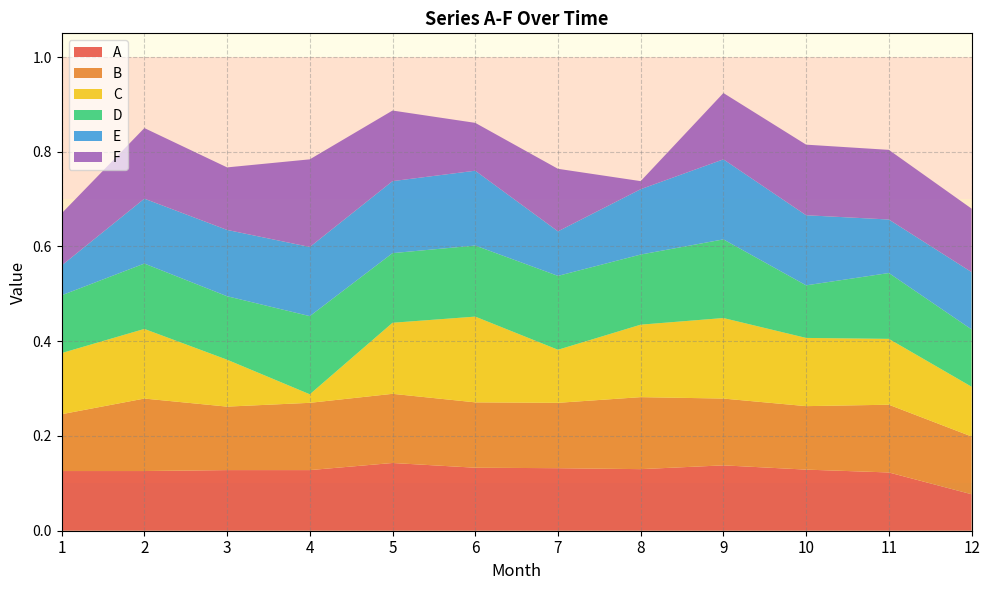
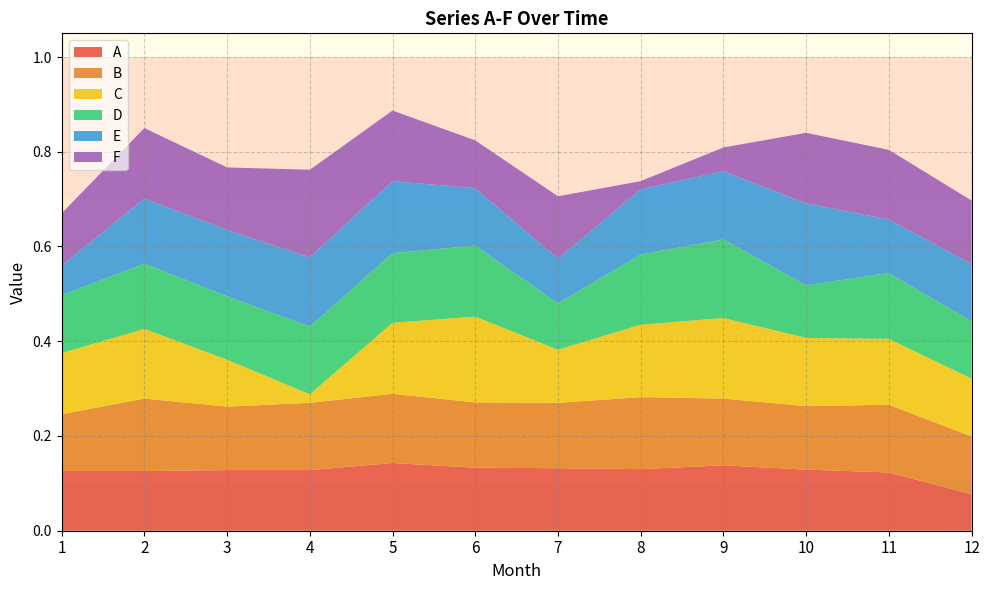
D, 4: 0.17 -> 0.14
E, 6: 0.16 -> 0.12
D, 7: 0.16 -> 0.10
E, 9: 0.17 -> 0.14
F, 9: 0.14 -> 0.05
E, 10: 0.15 -> 0.17
C, 12: 0.10 -> 0.12
